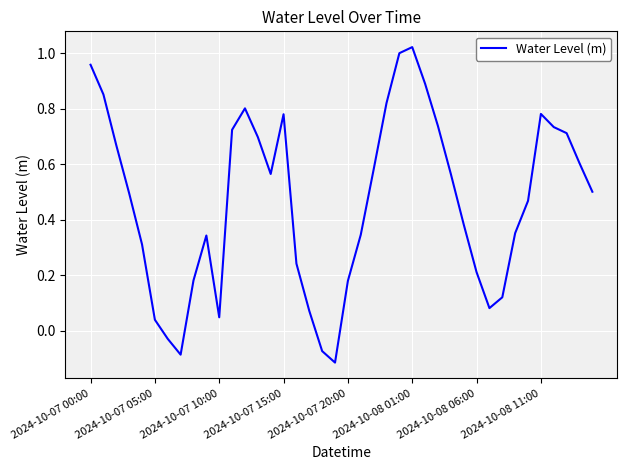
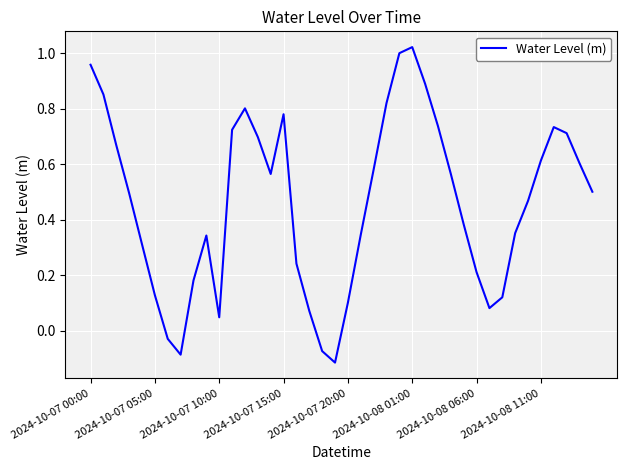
2024-10-07 05:00: 0.04 -> 0.13
2024-10-07 20:00: 0.18 -> 0.10
2024-10-08 11:00: 0.78 -> 0.61
